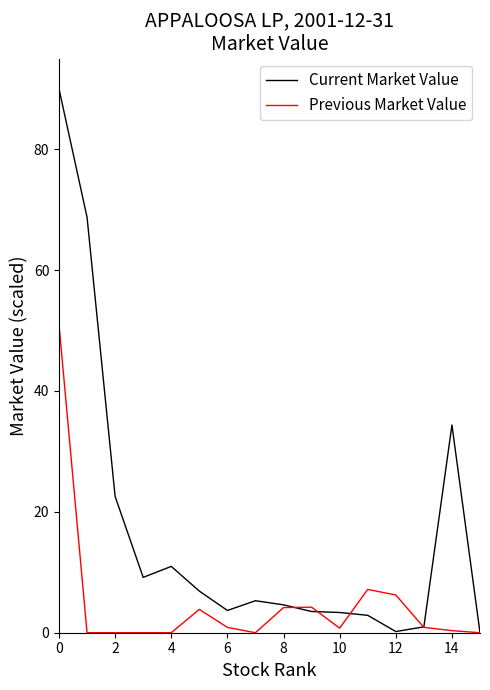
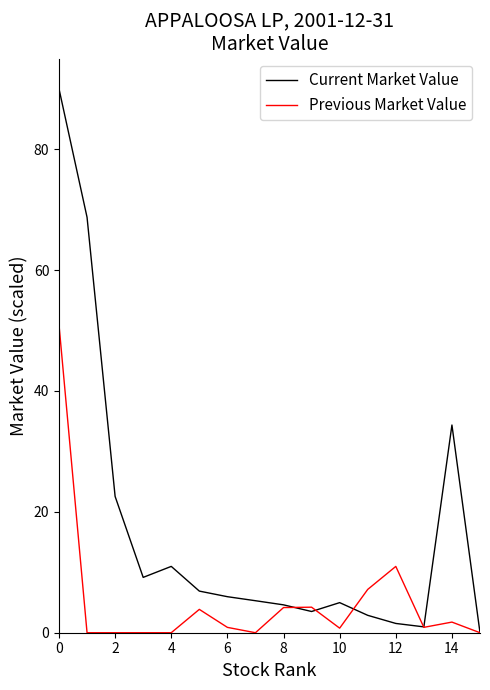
Current Market Value, 6: 4 -> 6
Current Market Value, 10: 3 -> 5
Current Market Value, 12: 0 -> 2
Previous Market Value, 12: 6 -> 11
Previous Market Value, 14: 0 -> 2
